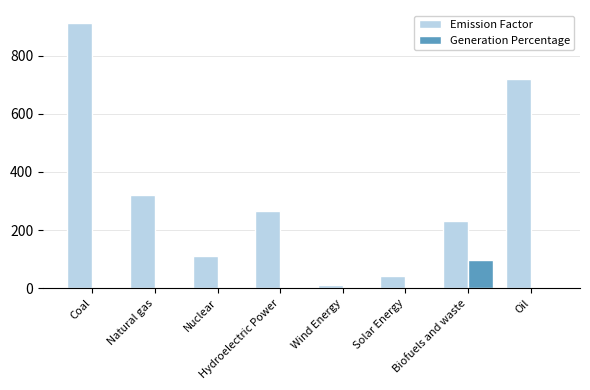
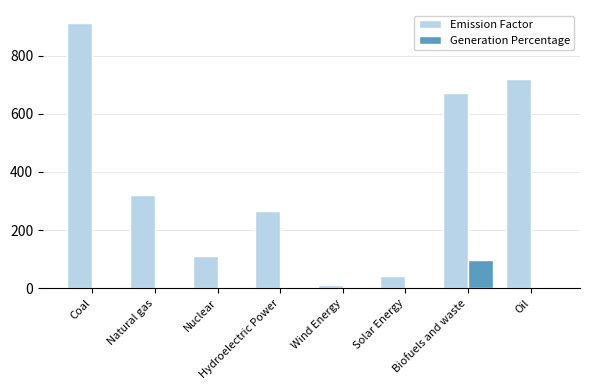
Emission Factor, Biofuels and waste: 230 -> 670
